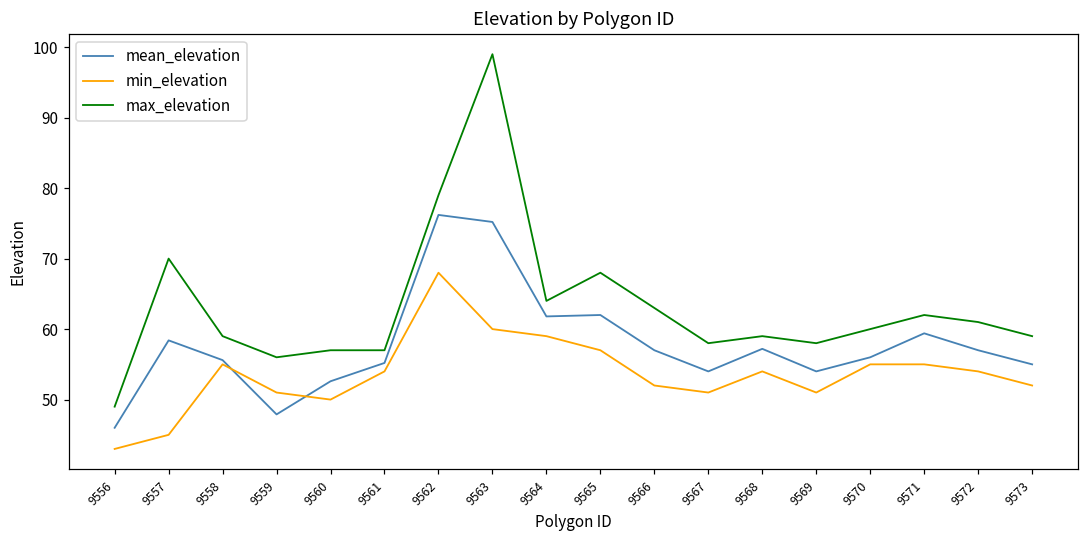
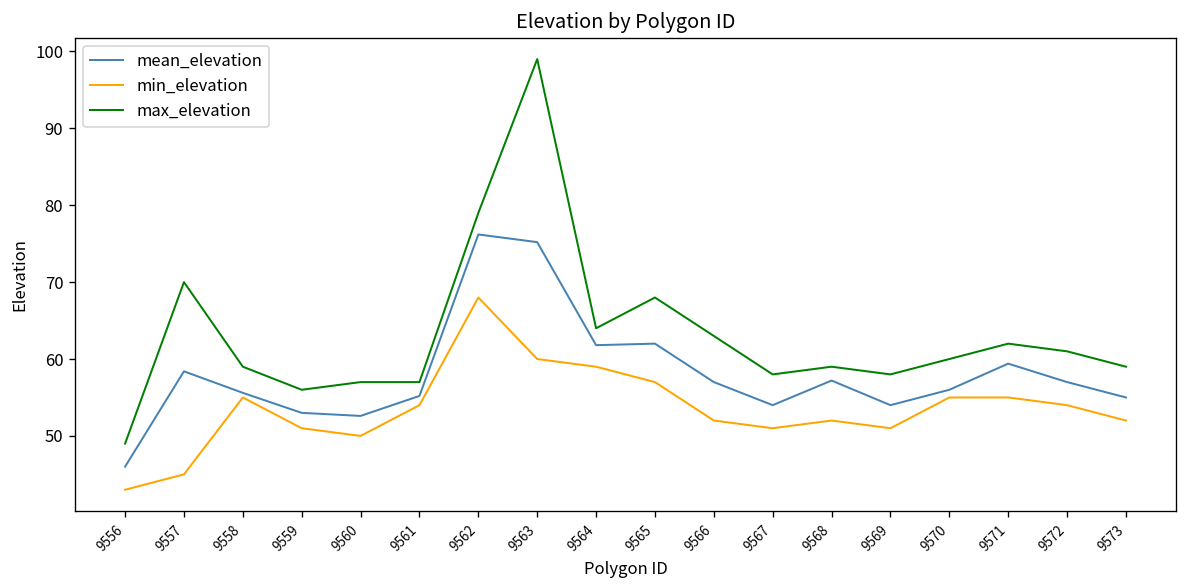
mean_elevation, 9559: 48 -> 53
min_elevation, 9568: 54 -> 52
